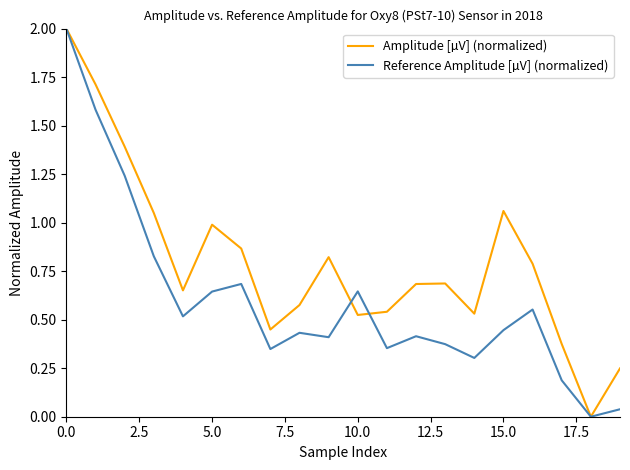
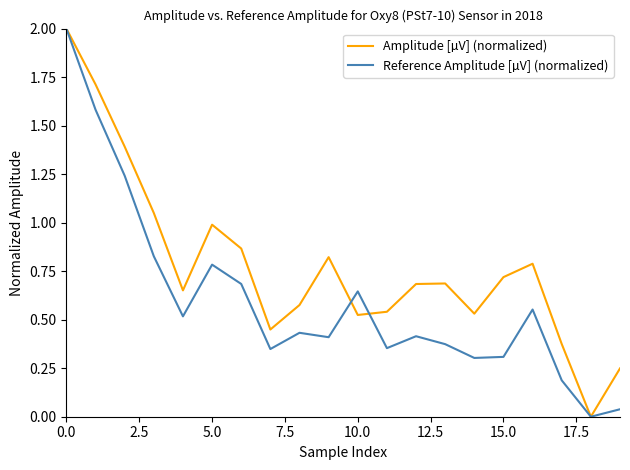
Reference Amplitude [µV] (normalized), 5.0: 0.64 -> 0.78
Amplitude [µV] (normalized), 15.0: 1.06 -> 0.72
Reference Amplitude [µV] (normalized), 15.0: 0.45 -> 0.31
